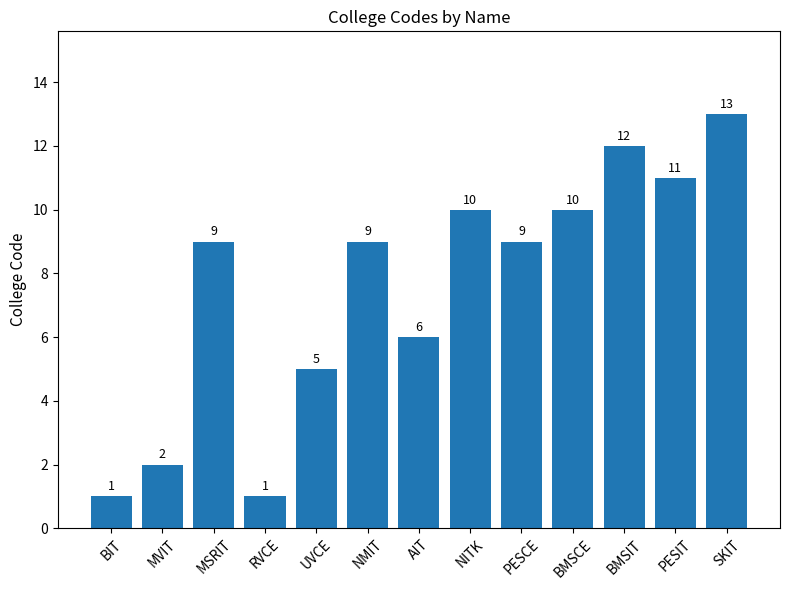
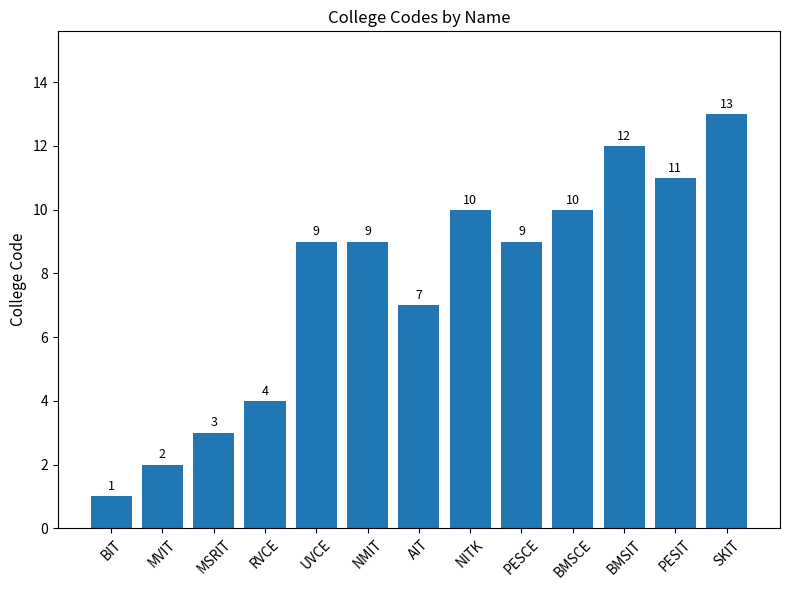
MSRIT: 9 -> 3
RVCE: 1 -> 4
UVCE: 5 -> 9
AIT: 6 -> 7
